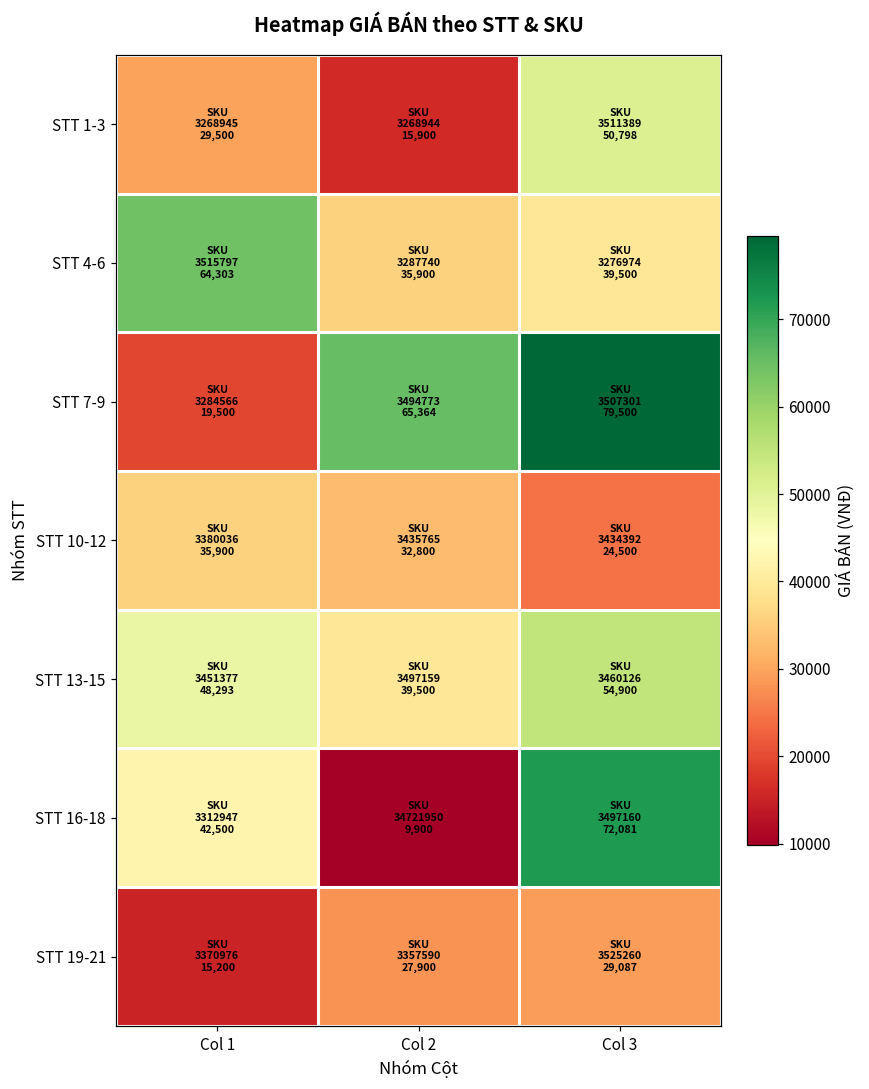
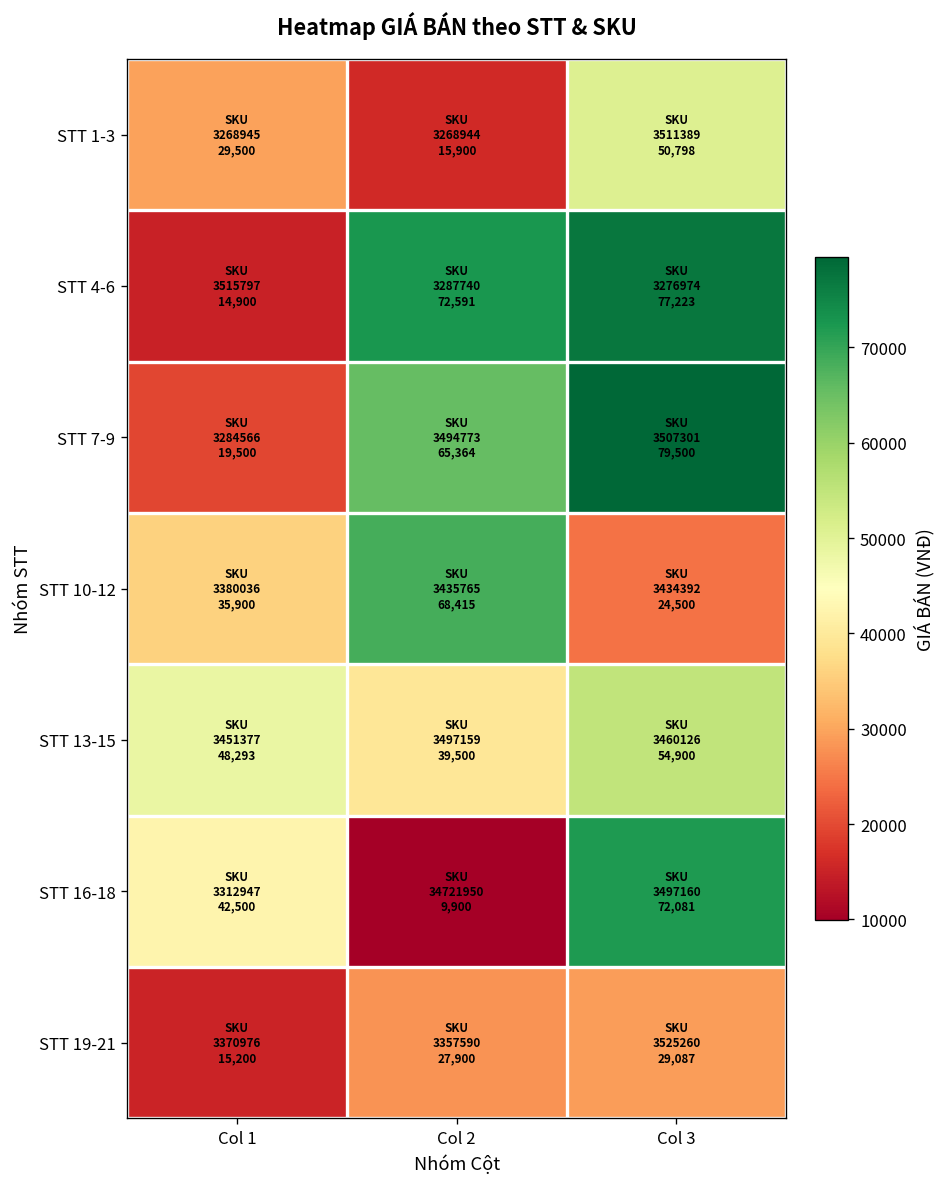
STT 4-6, Col 1: 64,303 -> 14,900
STT 4-6, Col 2: 35,900 -> 72,591
STT 4-6, Col 3: 39,500 -> 77,223
STT 10-12, Col 2: 32,800 -> 68,415
